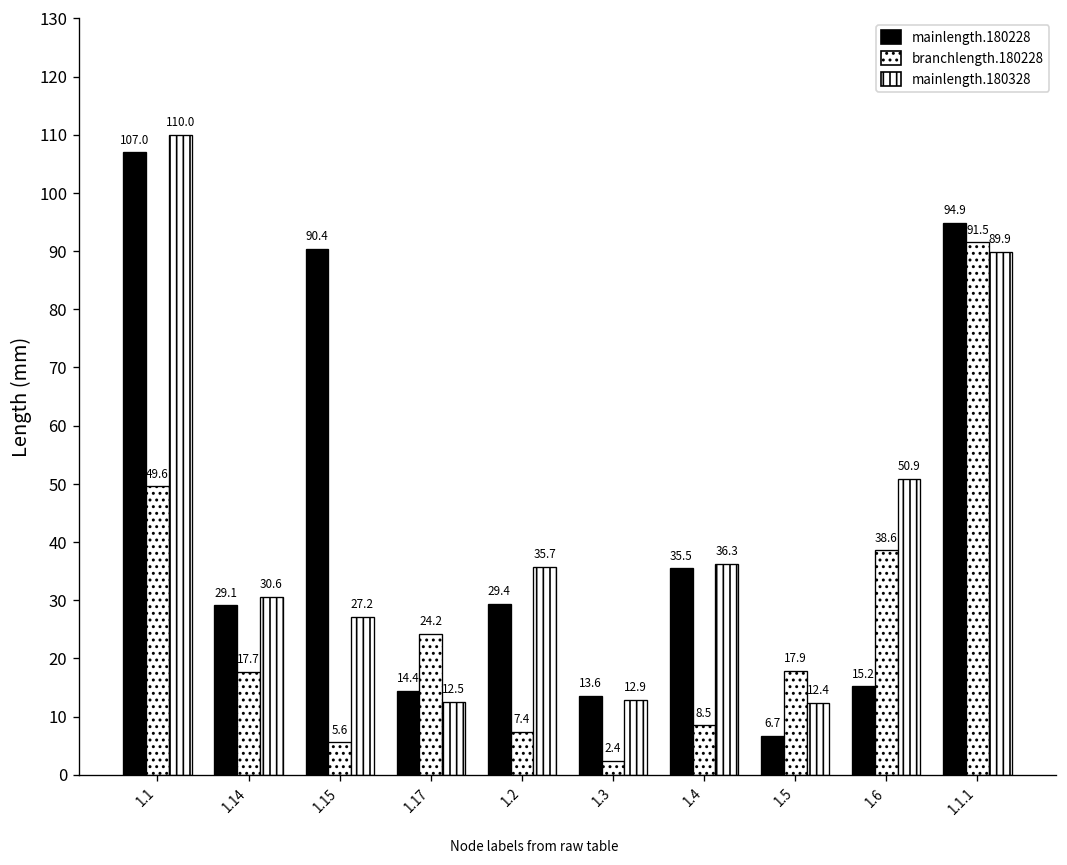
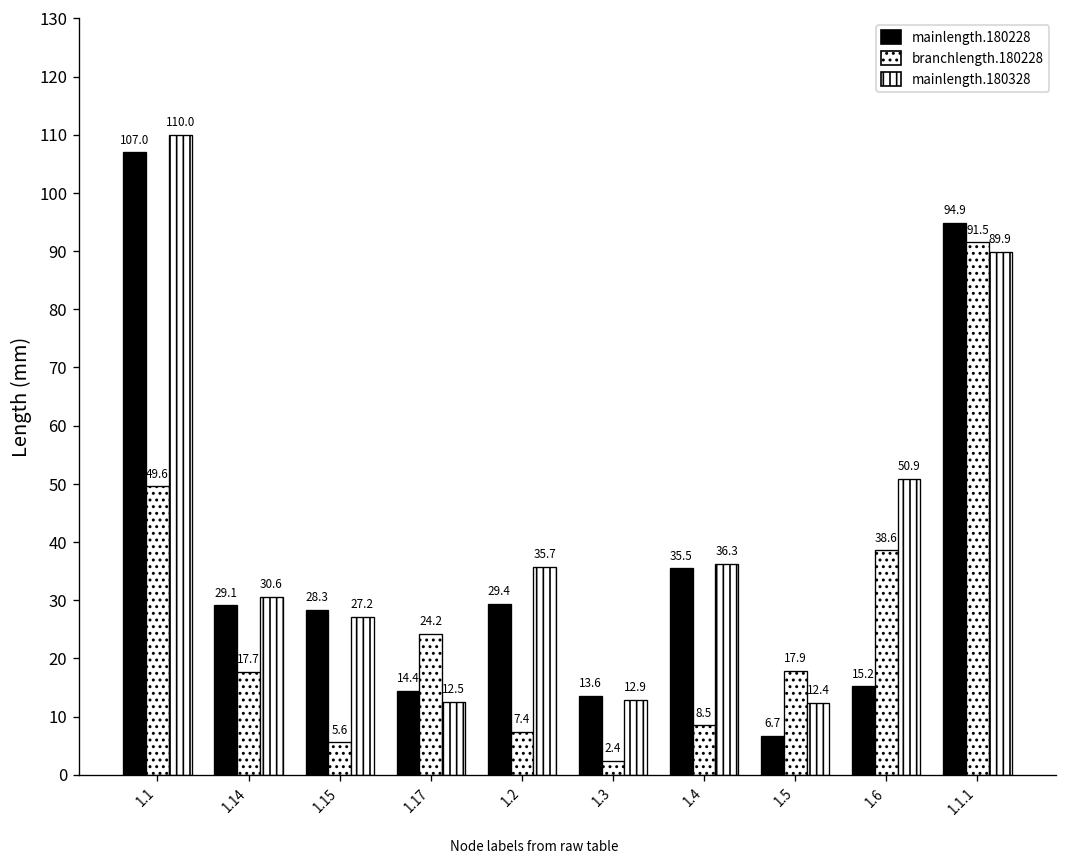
mainlength.180228, 1.15: 90.4 -> 28.3
